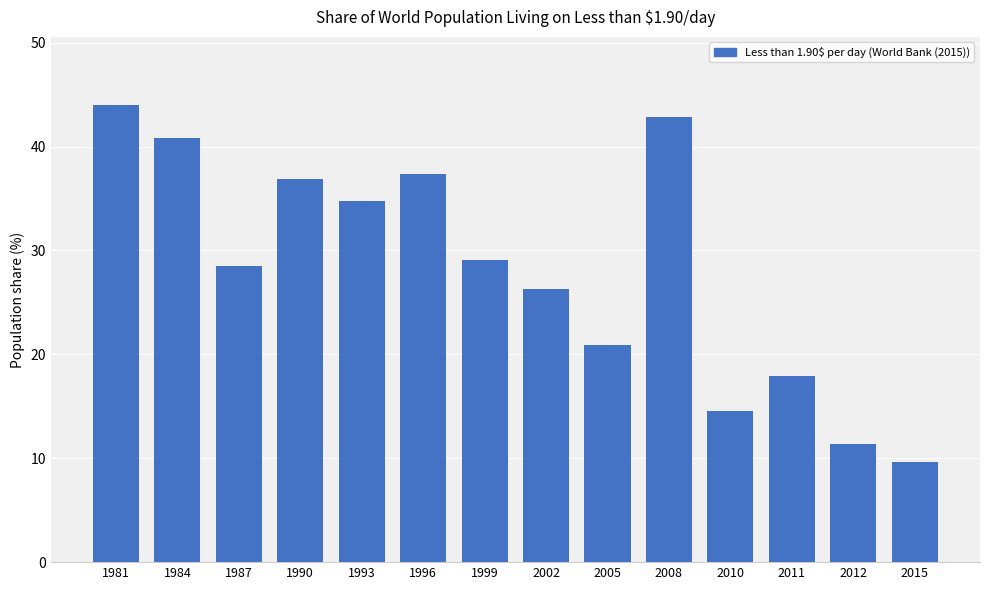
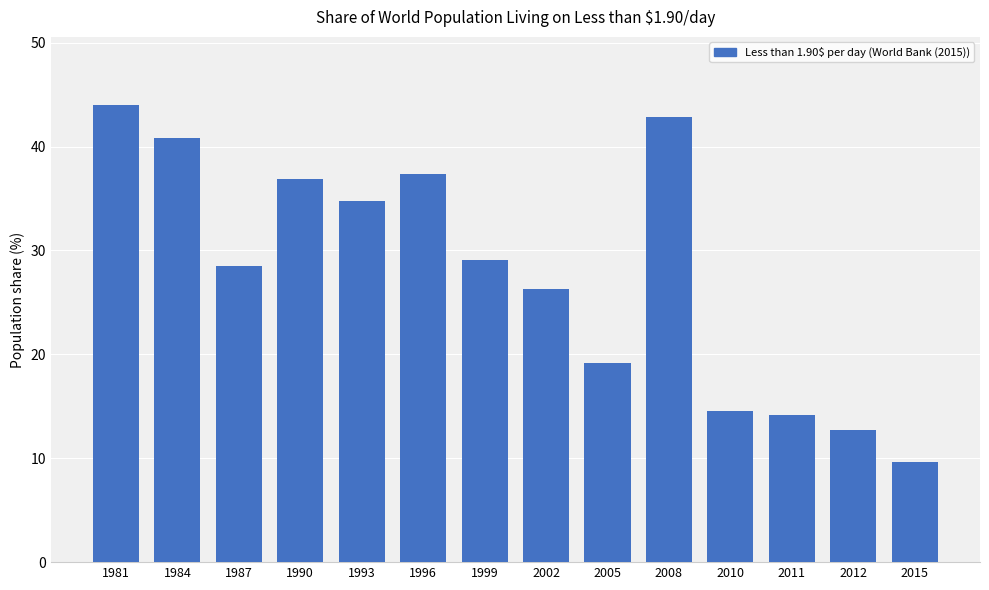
2005: 20.9 -> 19.2
2011: 17.9 -> 14.1
2012: 11.4 -> 12.7
